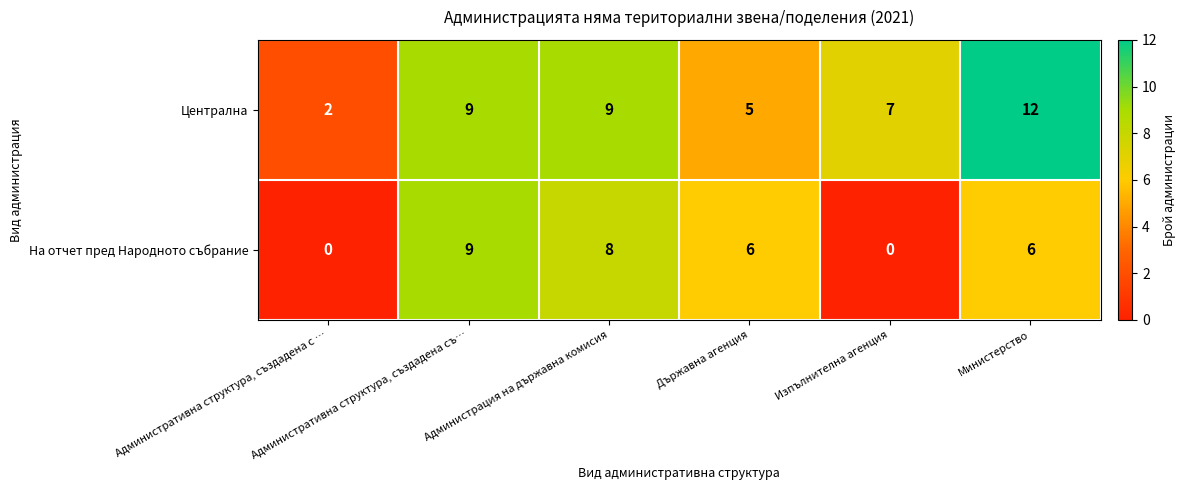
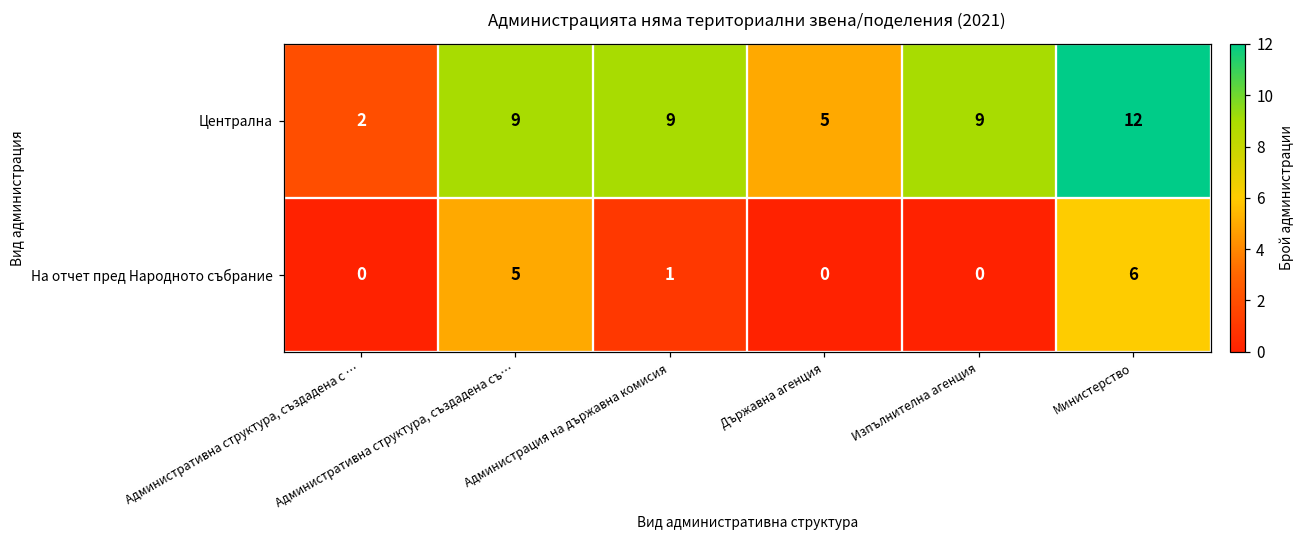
Централна, Изпълнителна агенция: 7 -> 9
На отчет пред Народното събрание, Административна структура, създадена съ…: 9 -> 5
На отчет пред Народното събрание, Администрация на държавна комисия: 8 -> 1
На отчет пред Народното събрание, Държавна агенция: 6 -> 0
